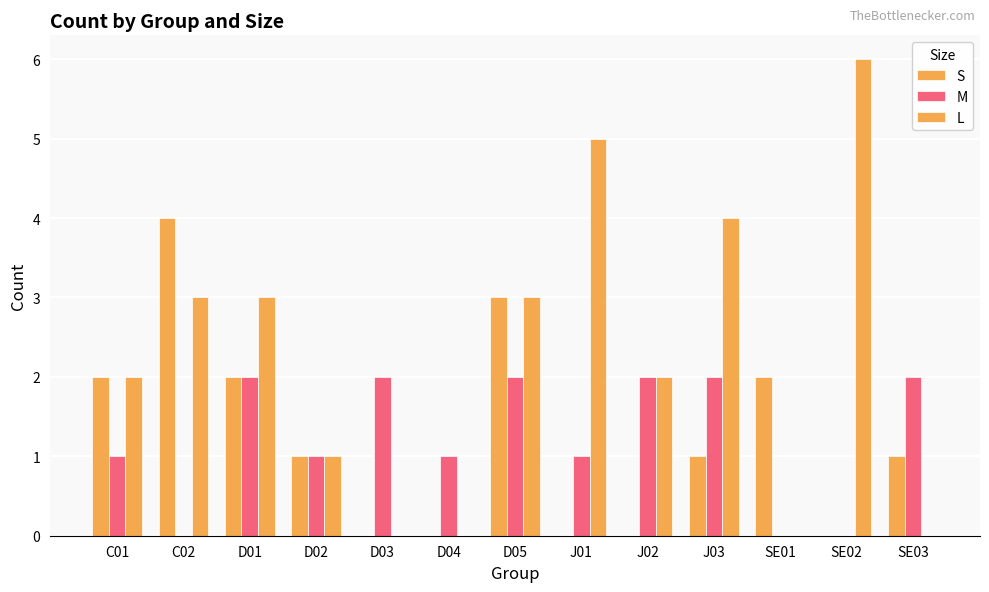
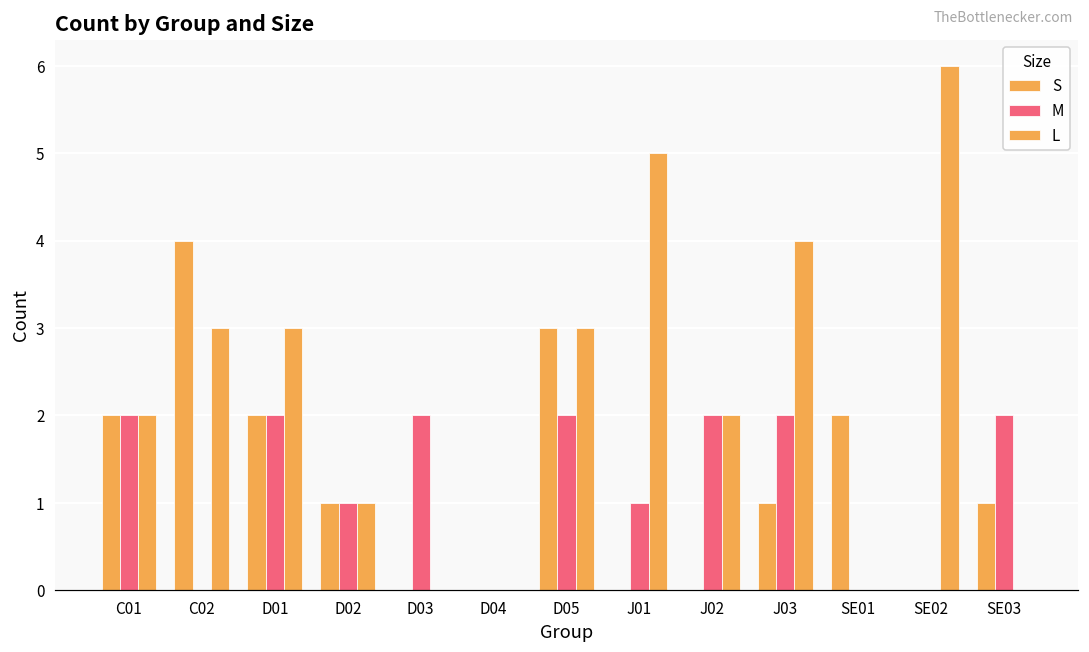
M, C01: 1 -> 2
M, D04: 1 -> 0
